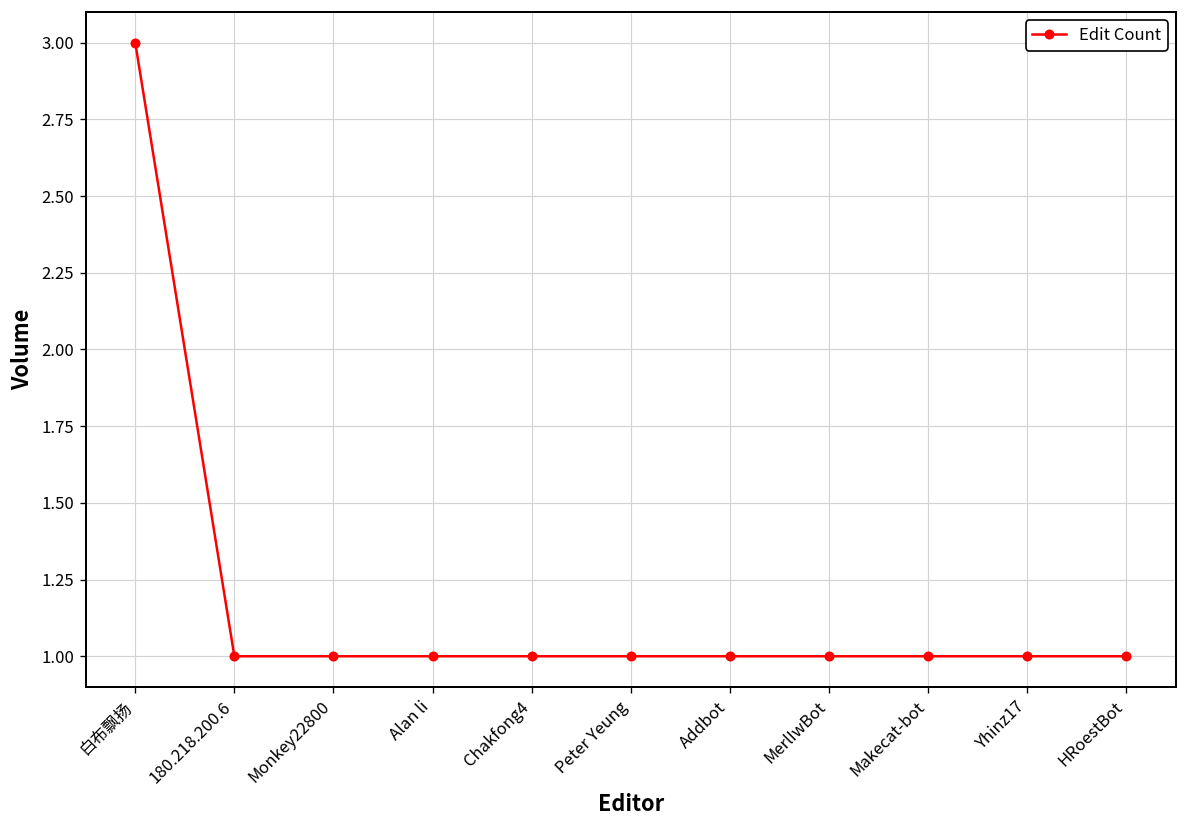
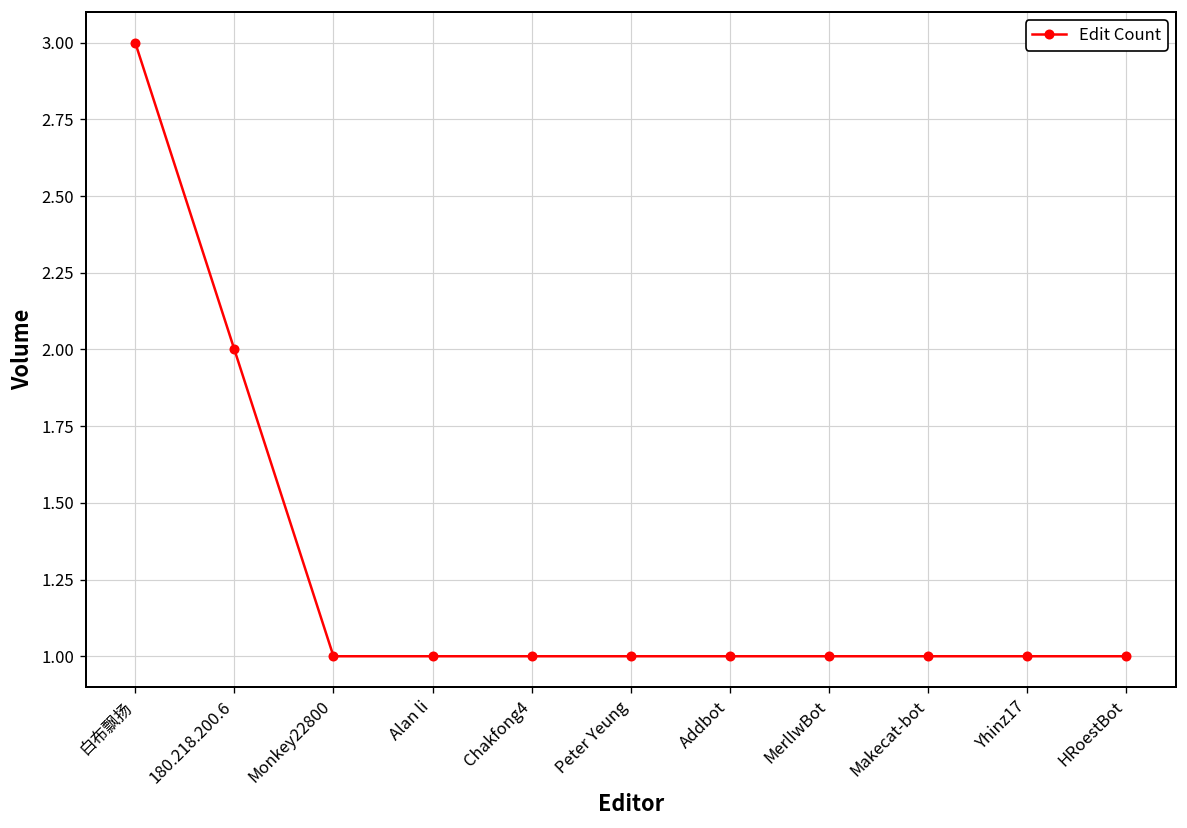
180.218.200.6: 1 -> 2
